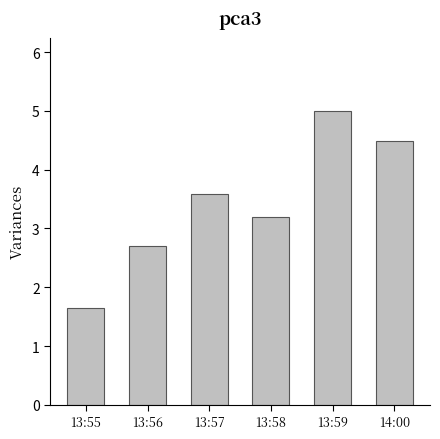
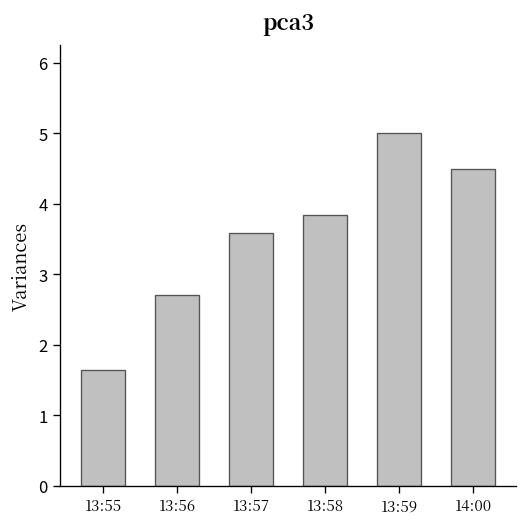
13:58: 3.2 -> 3.8
